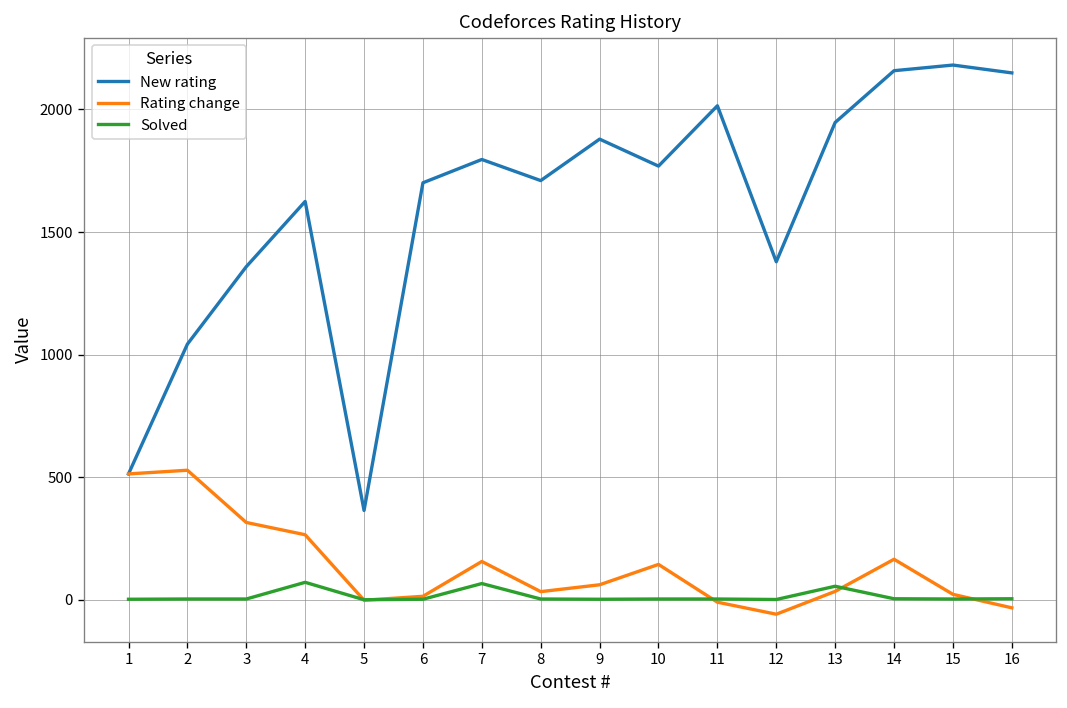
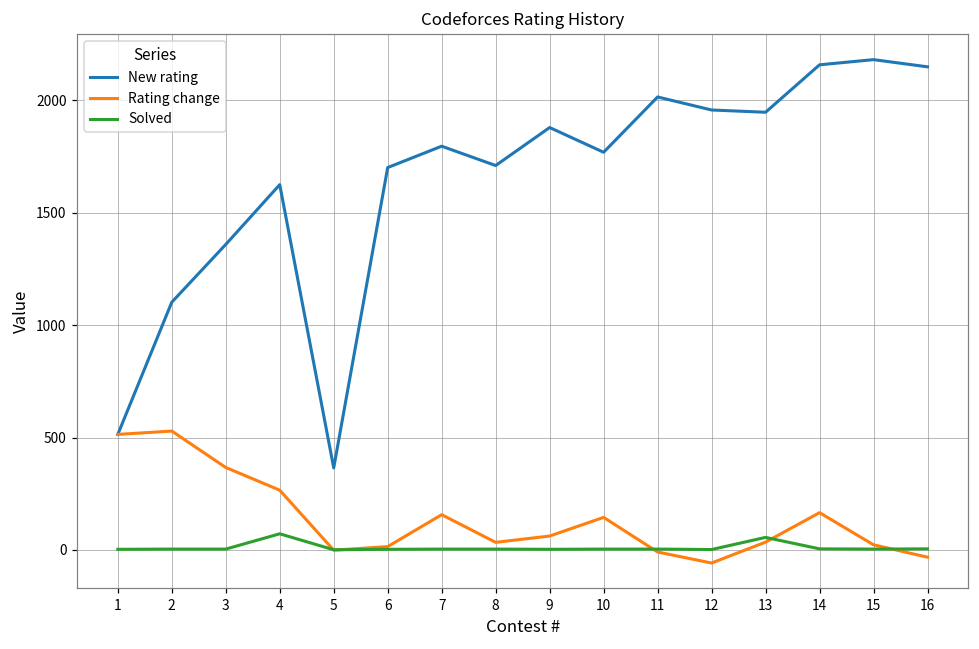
New rating, 2: 1040 -> 1100
Rating change, 3: 320 -> 370
Solved, 7: 70 -> 0
New rating, 12: 1380 -> 1960
